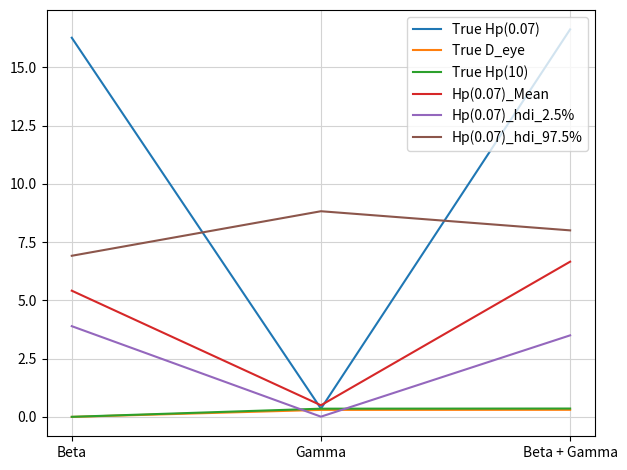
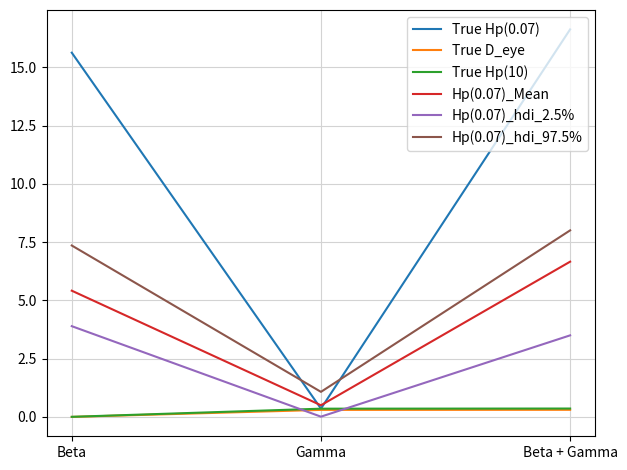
True Hp(0.07), Beta: 16.3 -> 15.6
Hp(0.07)_hdi_97.5%, Beta: 6.9 -> 7.4
Hp(0.07)_hdi_97.5%, Gamma: 8.8 -> 1.1
